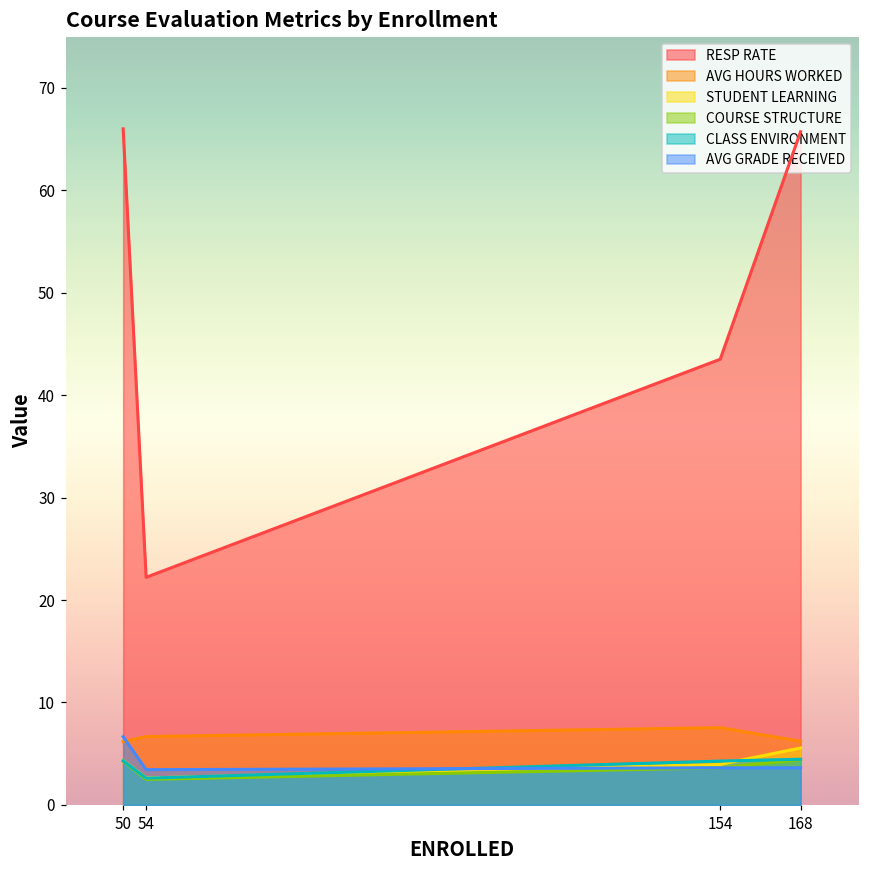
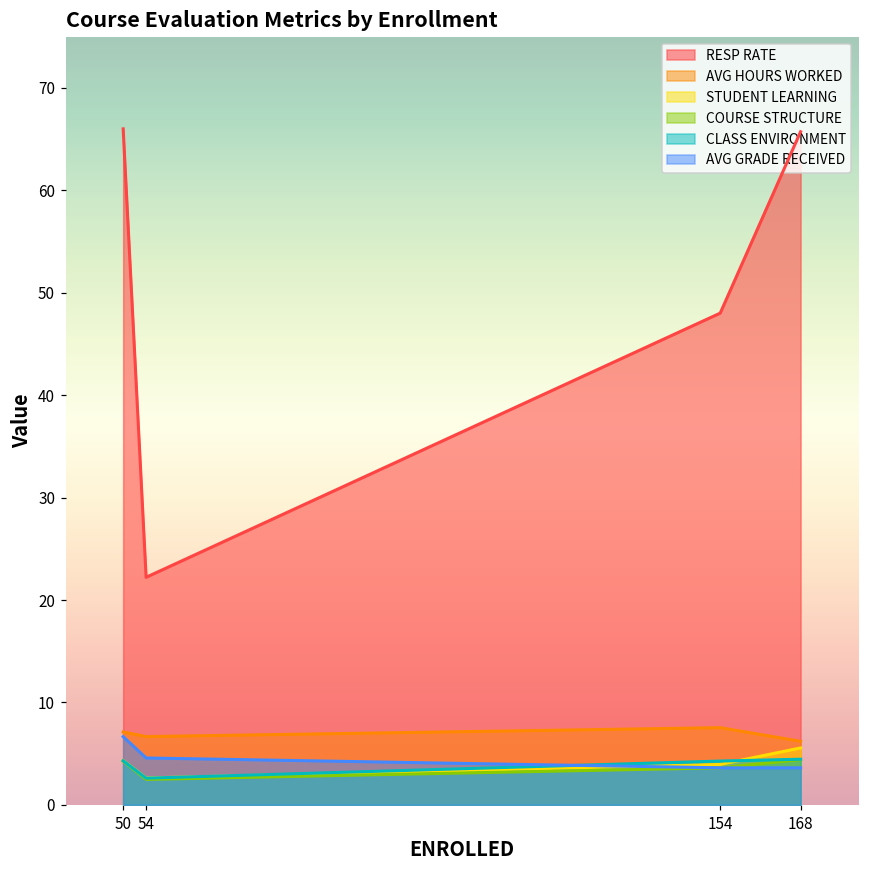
AVG HOURS WORKED, 50: 6 -> 7
AVG GRADE RECEIVED, 54: 3 -> 5
RESP RATE, 154: 44 -> 48
